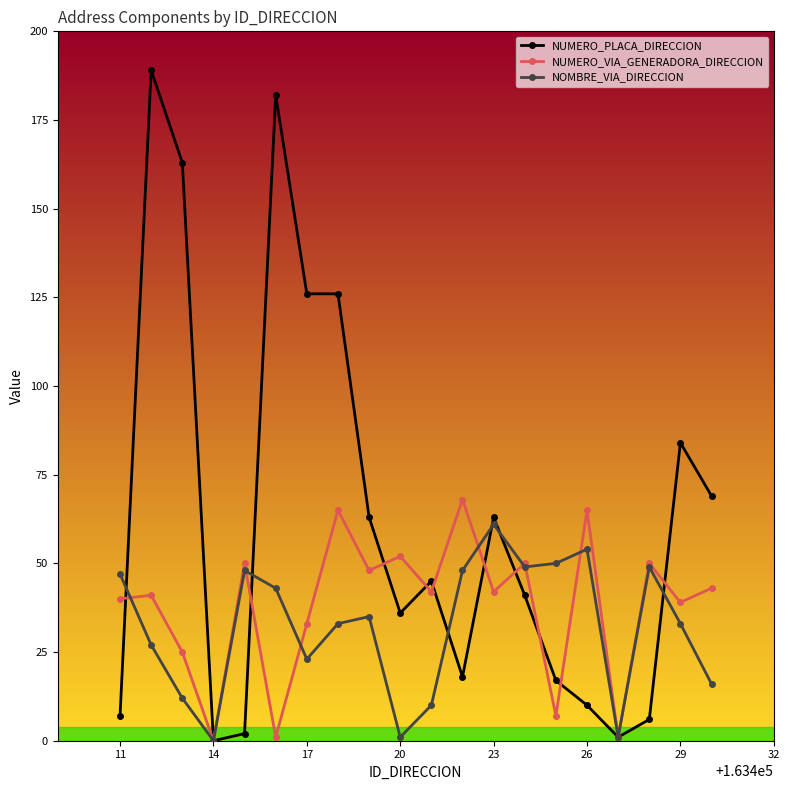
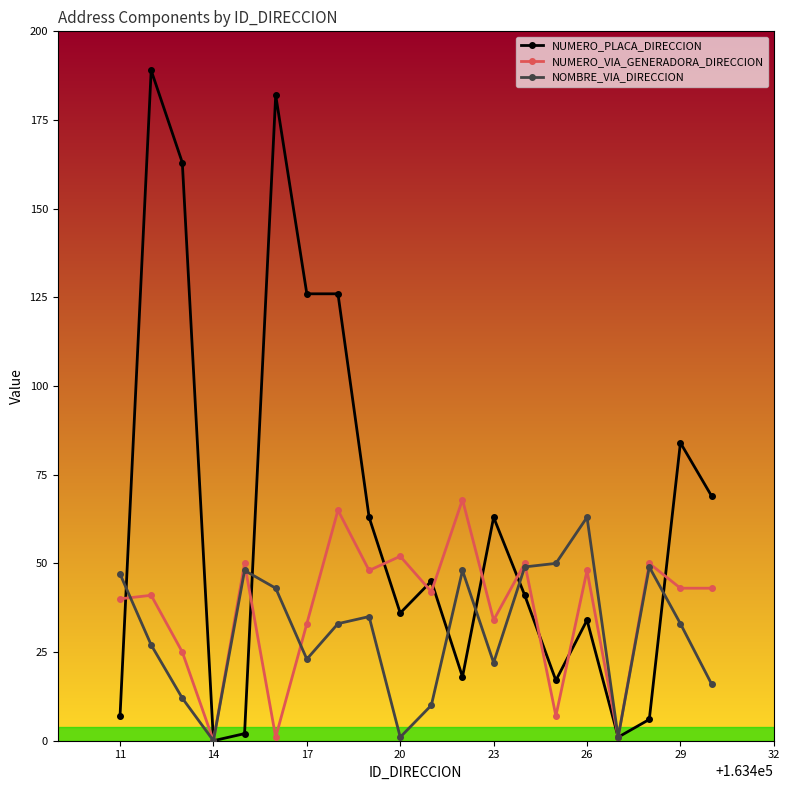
NUMERO_VIA_GENERADORA_DIRECCION, 23: 42 -> 34
NOMBRE_VIA_DIRECCION, 23: 61 -> 22
NUMERO_PLACA_DIRECCION, 26: 10 -> 34
NUMERO_VIA_GENERADORA_DIRECCION, 26: 65 -> 48
NOMBRE_VIA_DIRECCION, 26: 54 -> 63
NUMERO_VIA_GENERADORA_DIRECCION, 29: 39 -> 43
